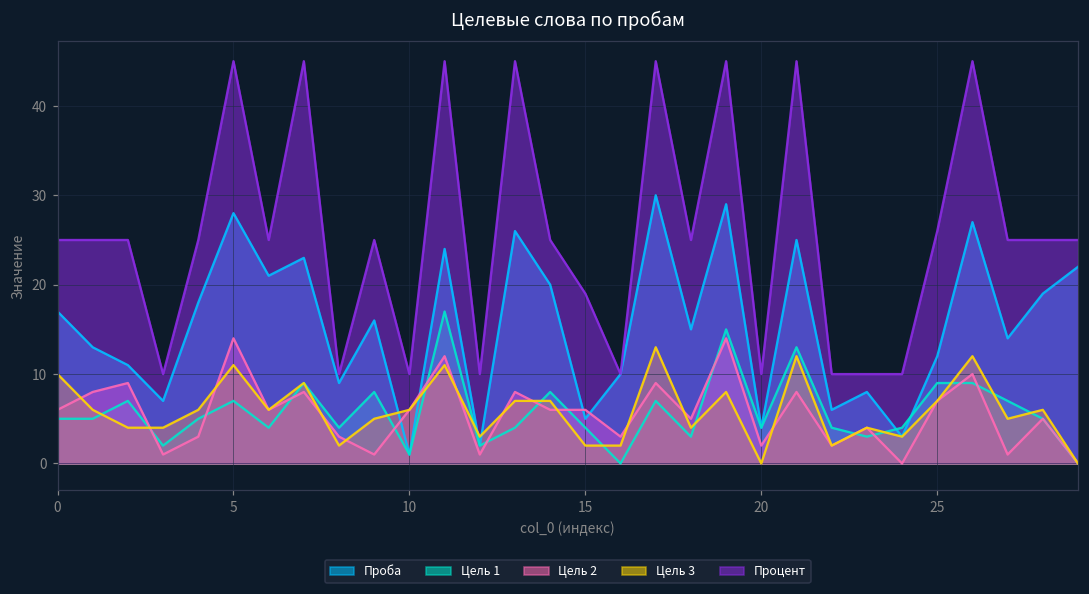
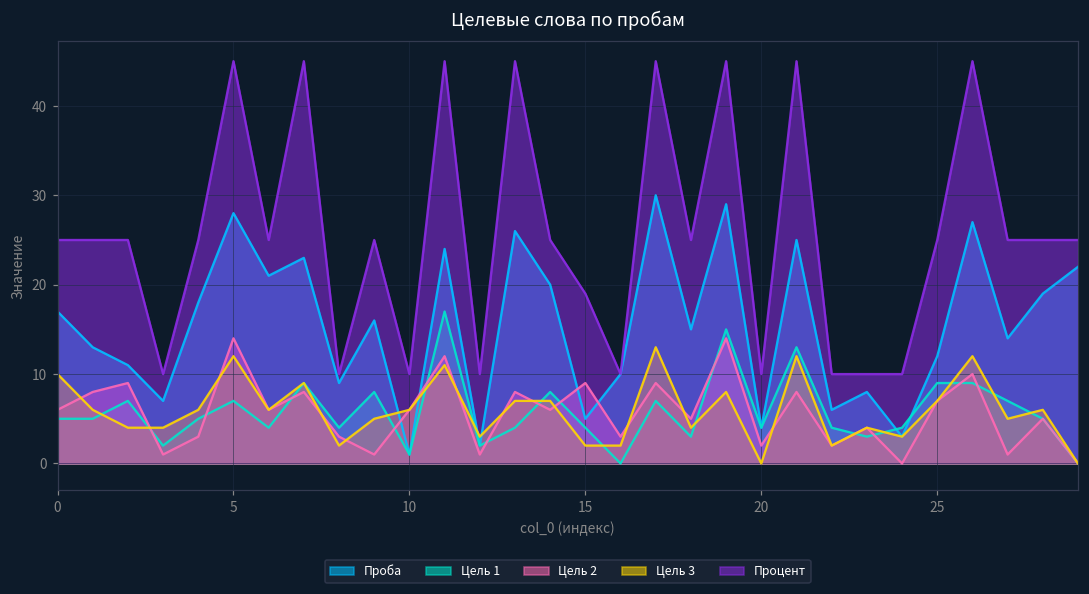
Цель 3, 5: 11 -> 12
Цель 2, 15: 6 -> 9
Процент, 25: 26 -> 25
